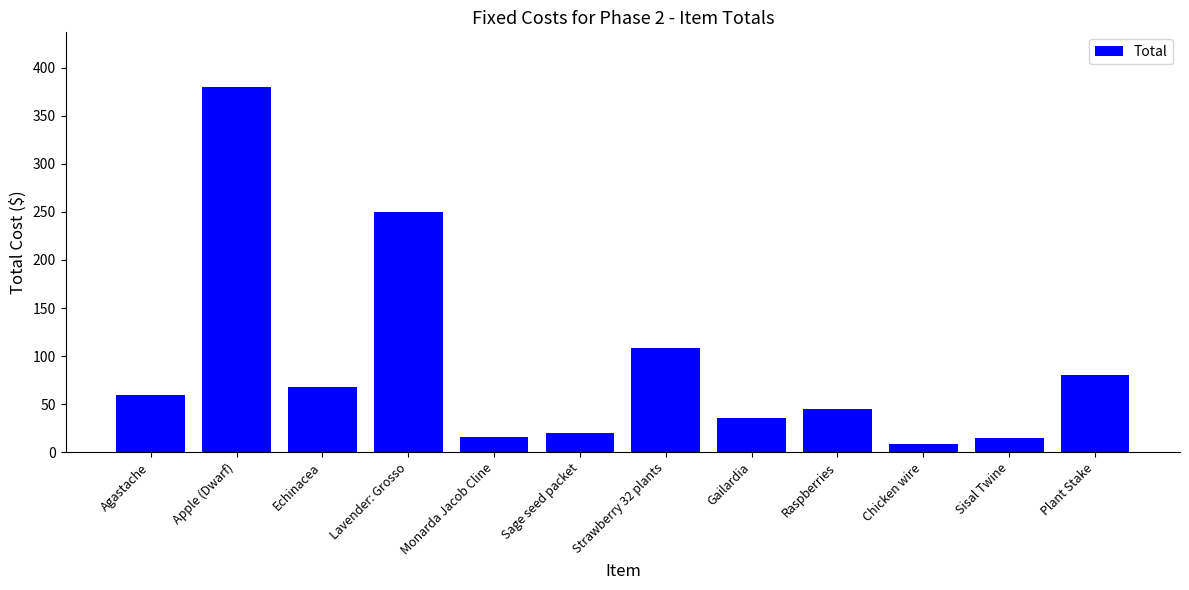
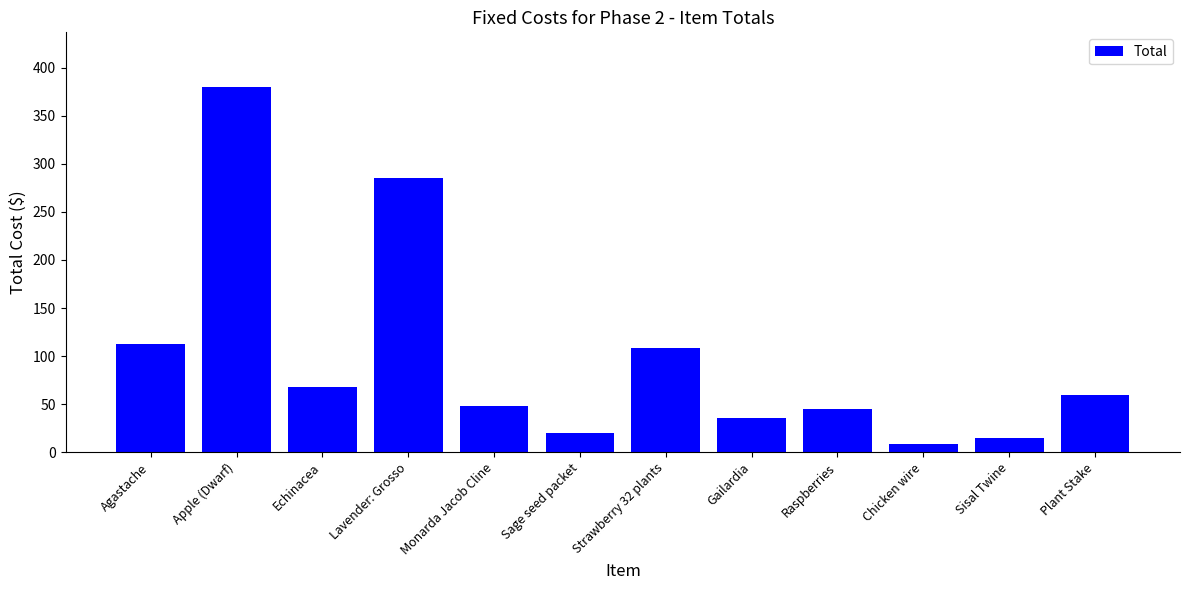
Agastache: 60 -> 110
Lavender: Grosso: 250 -> 290
Monarda Jacob Cline: 20 -> 50
Plant Stake: 80 -> 60
